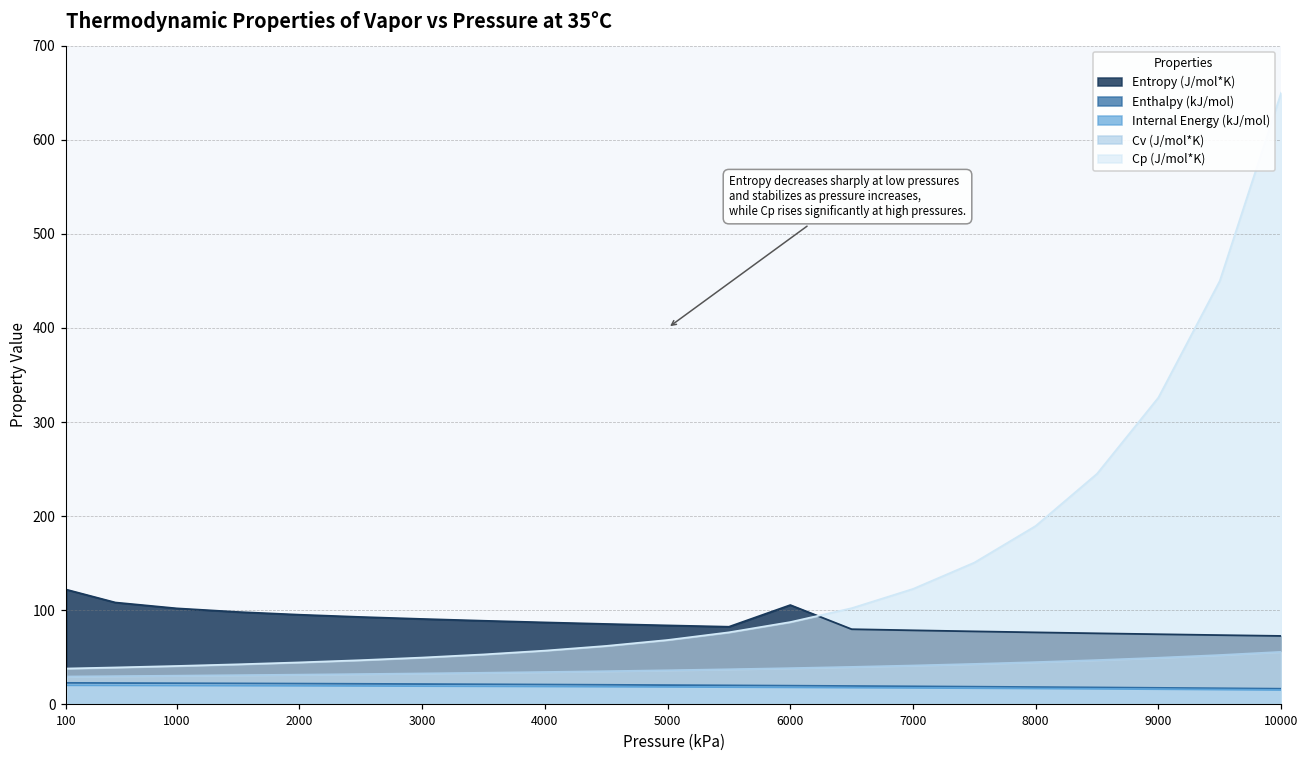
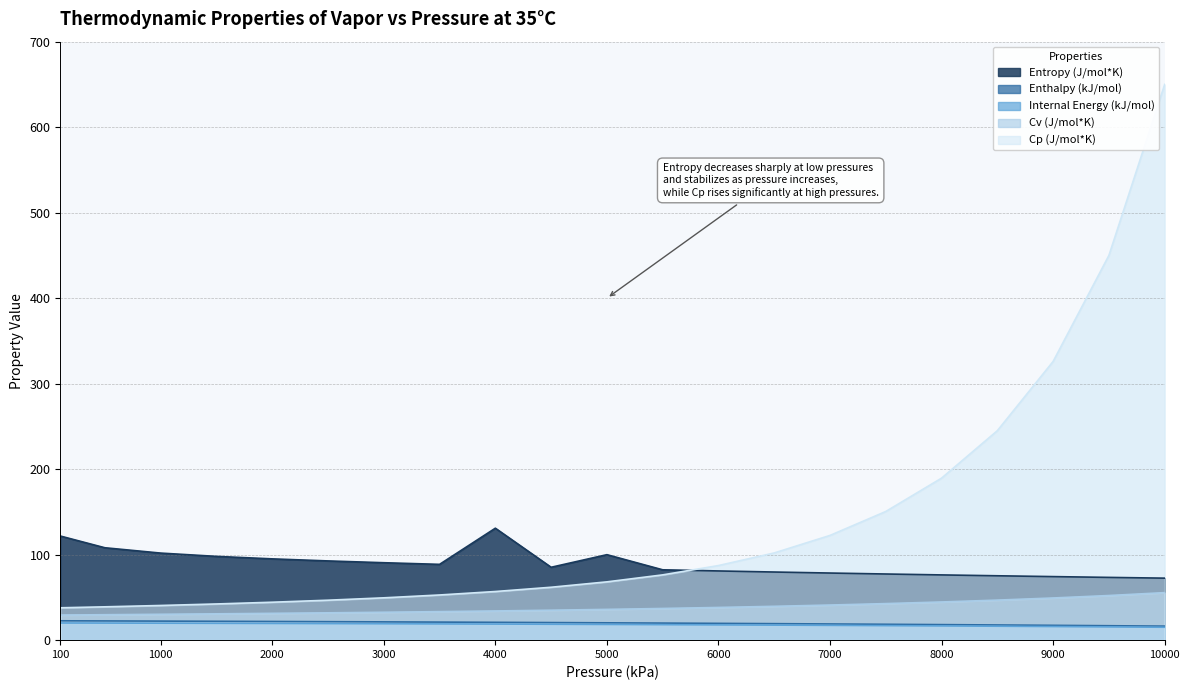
Entropy (J/mol*K), 4000: 90 -> 130
Entropy (J/mol*K), 5000: 80 -> 100
Entropy (J/mol*K), 6000: 110 -> 80
